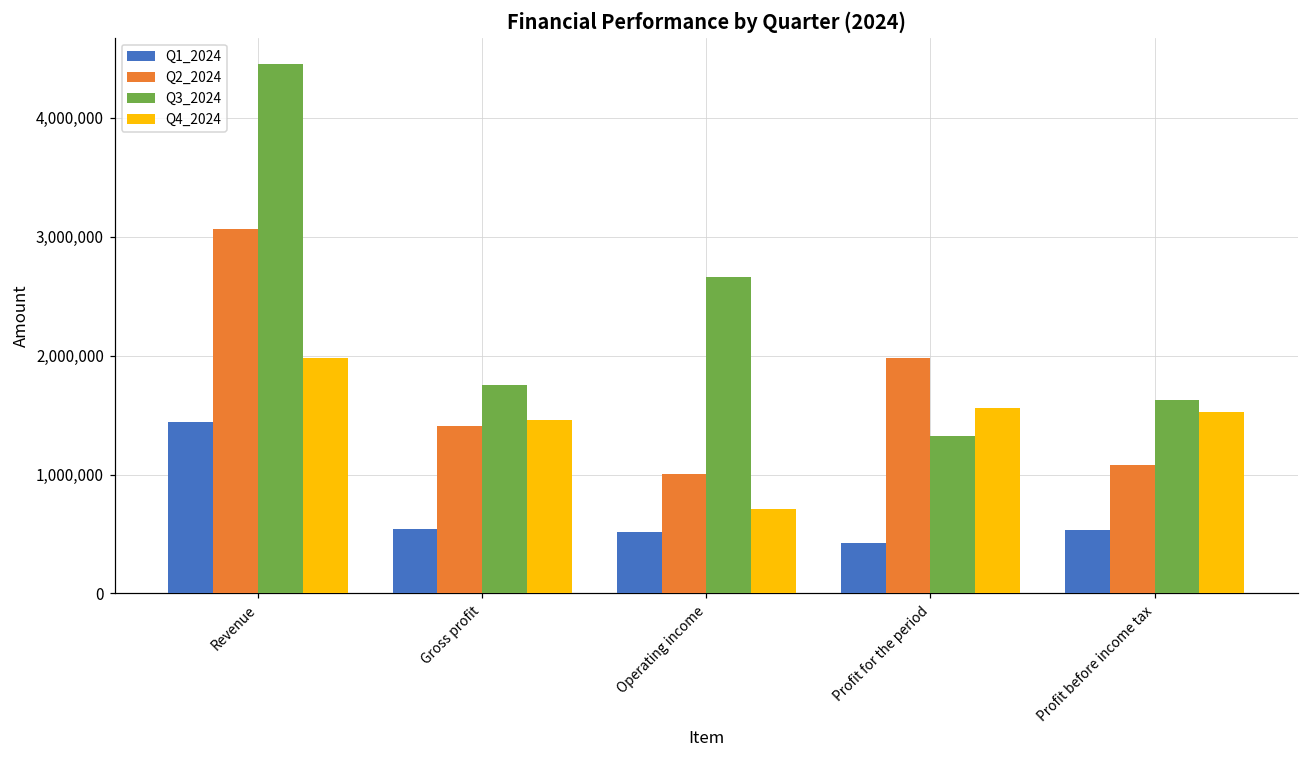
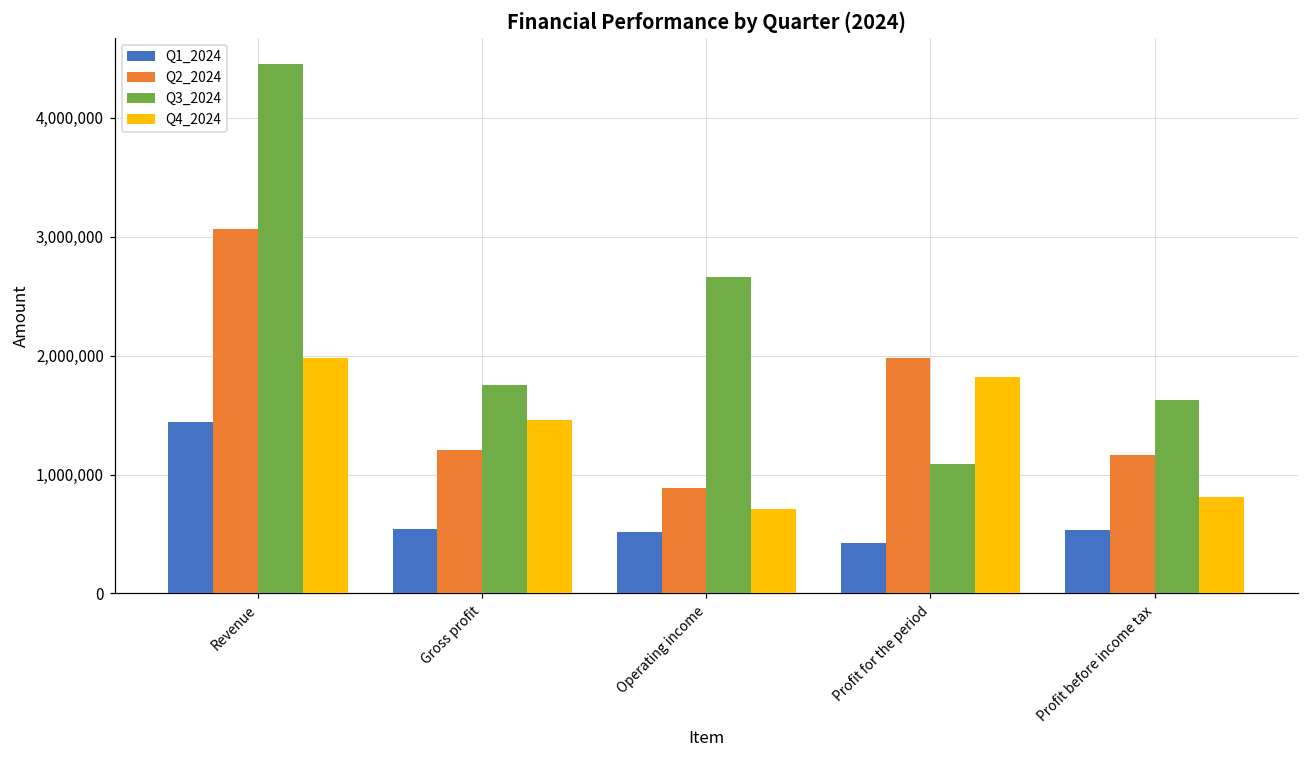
Q2_2024, Gross profit: 1,410,000 -> 1,210,000
Q2_2024, Operating income: 1,010,000 -> 890,000
Q3_2024, Profit for the period: 1,330,000 -> 1,090,000
Q4_2024, Profit for the period: 1,560,000 -> 1,820,000
Q2_2024, Profit before income tax: 1,080,000 -> 1,170,000
Q4_2024, Profit before income tax: 1,520,000 -> 810,000
